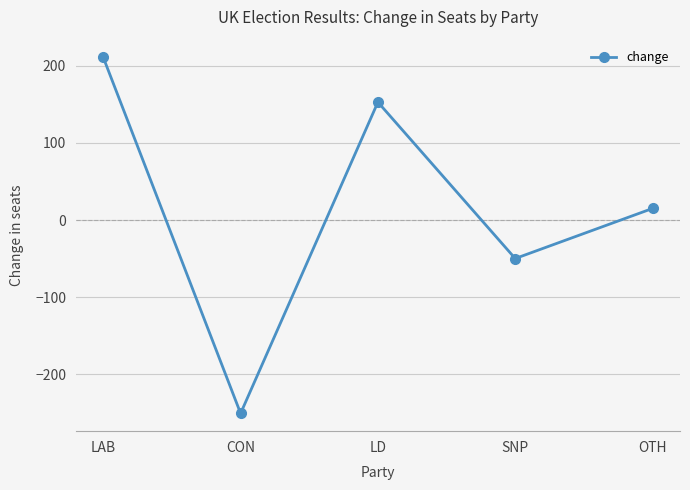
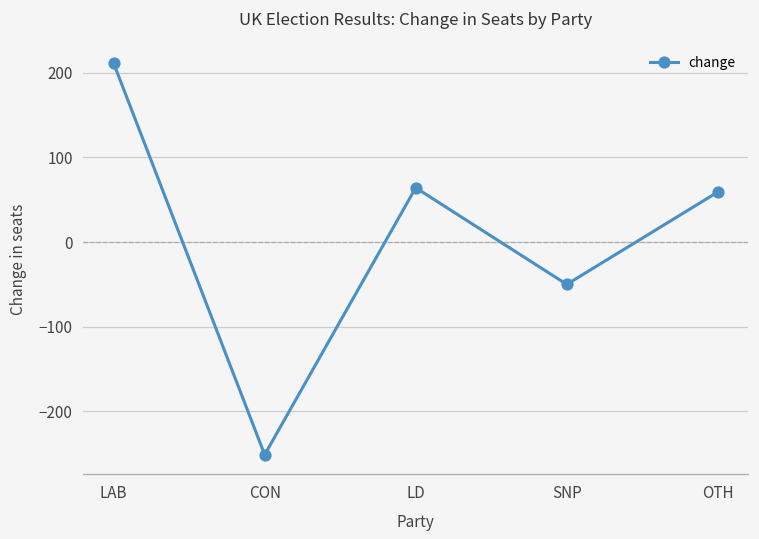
LD: 150 -> 60
OTH: 20 -> 60
